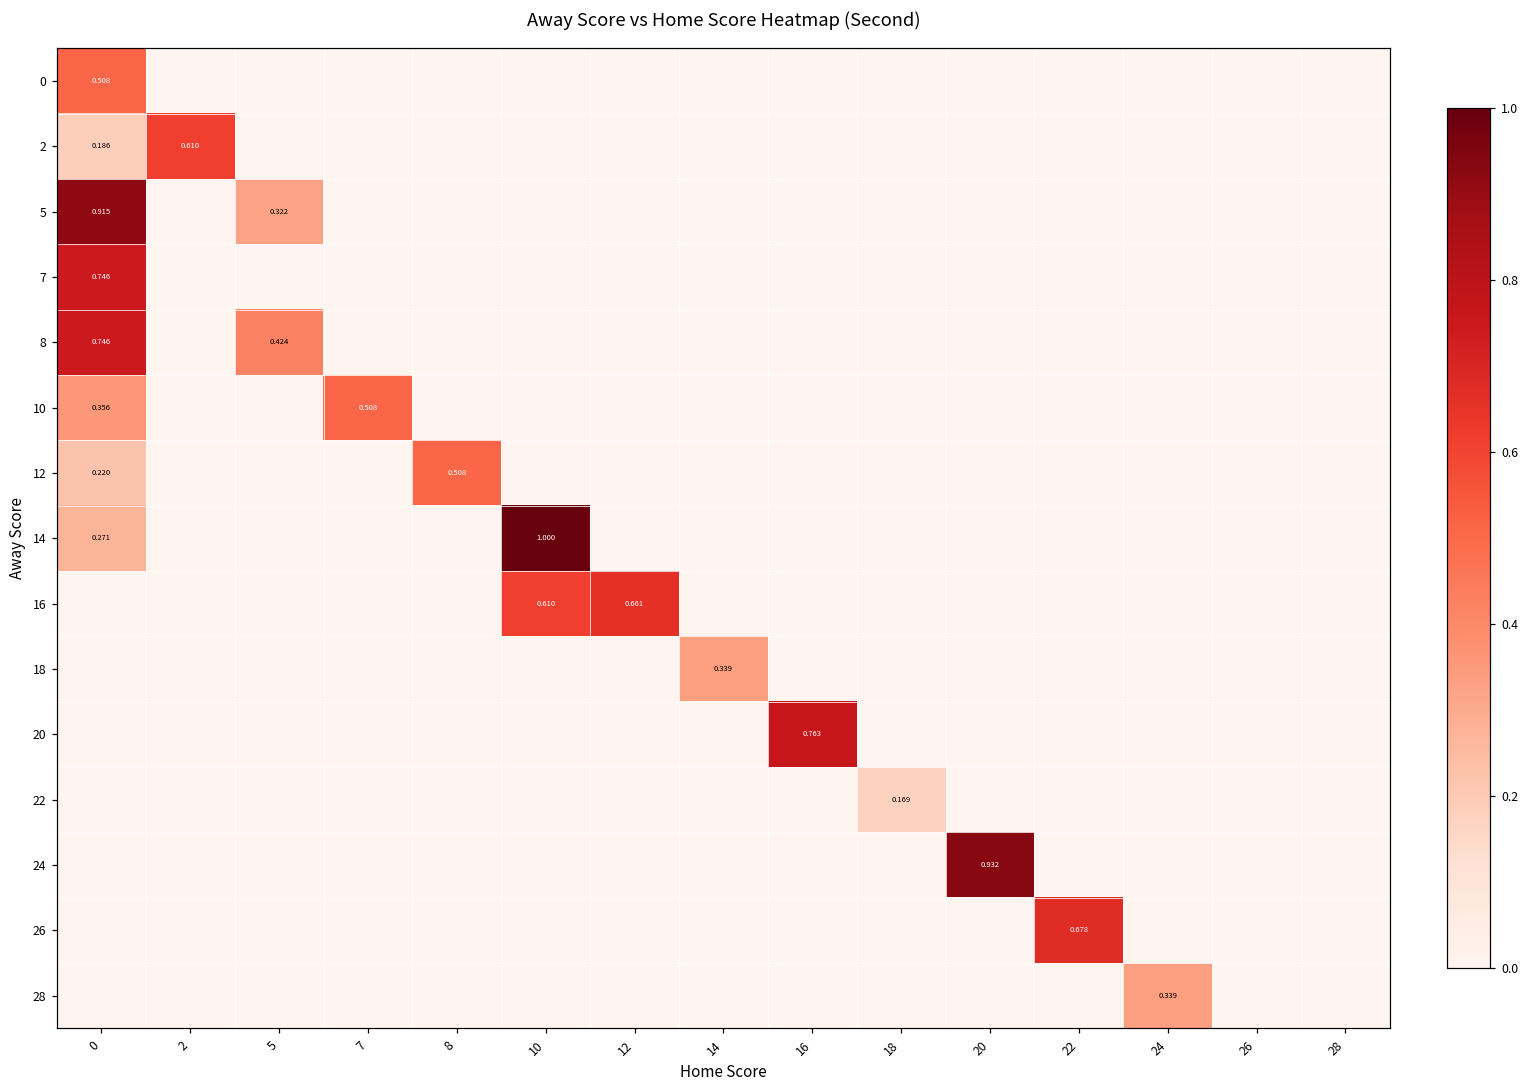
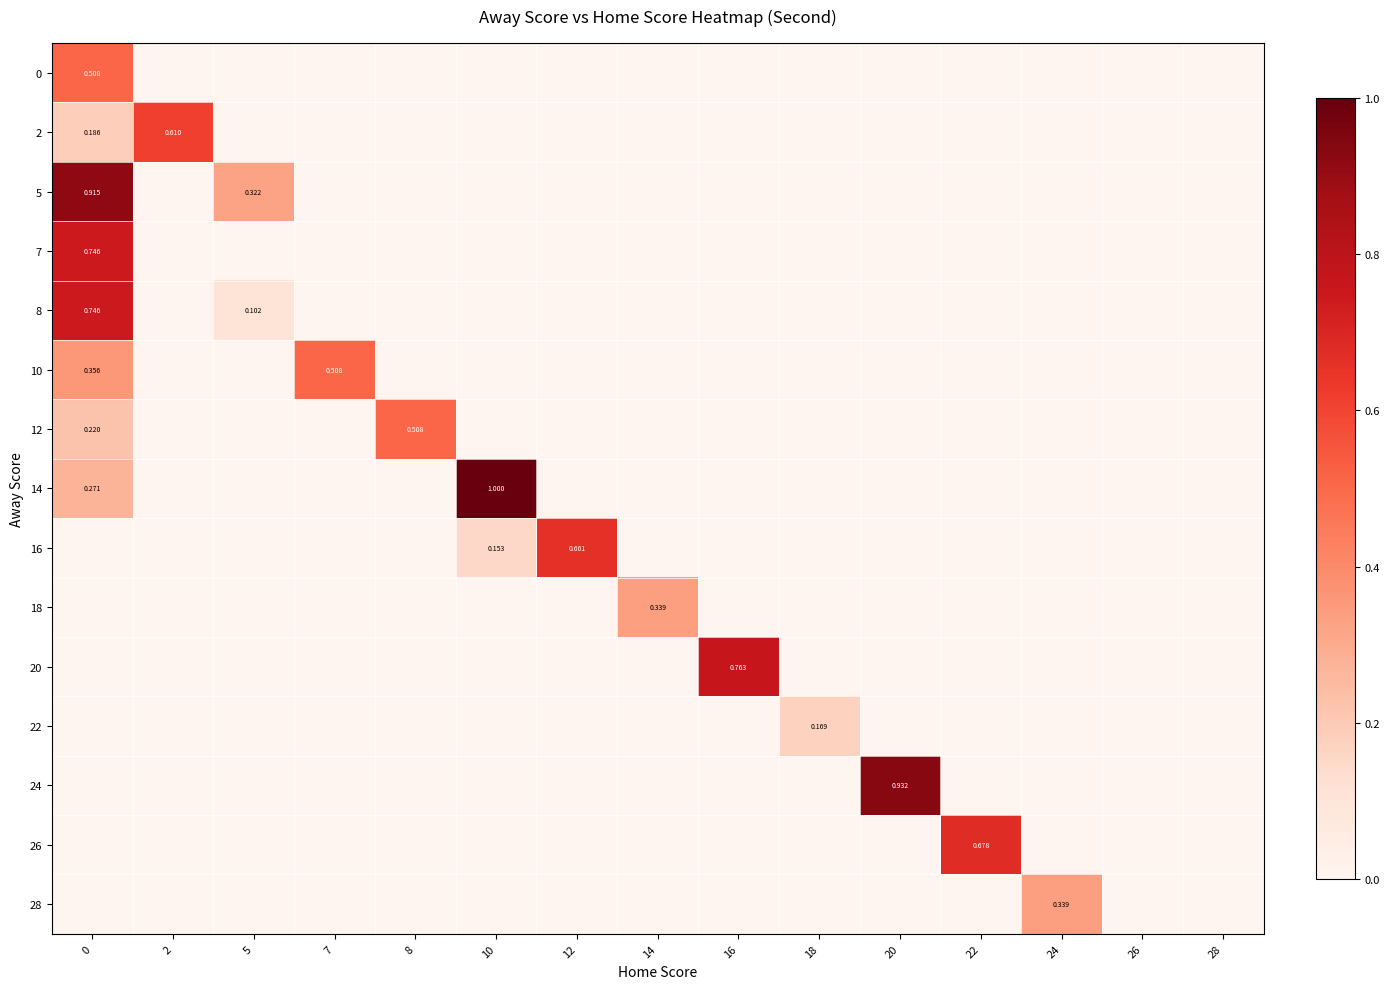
8, 5: 0.424 -> 0.102
16, 10: 0.610 -> 0.153
